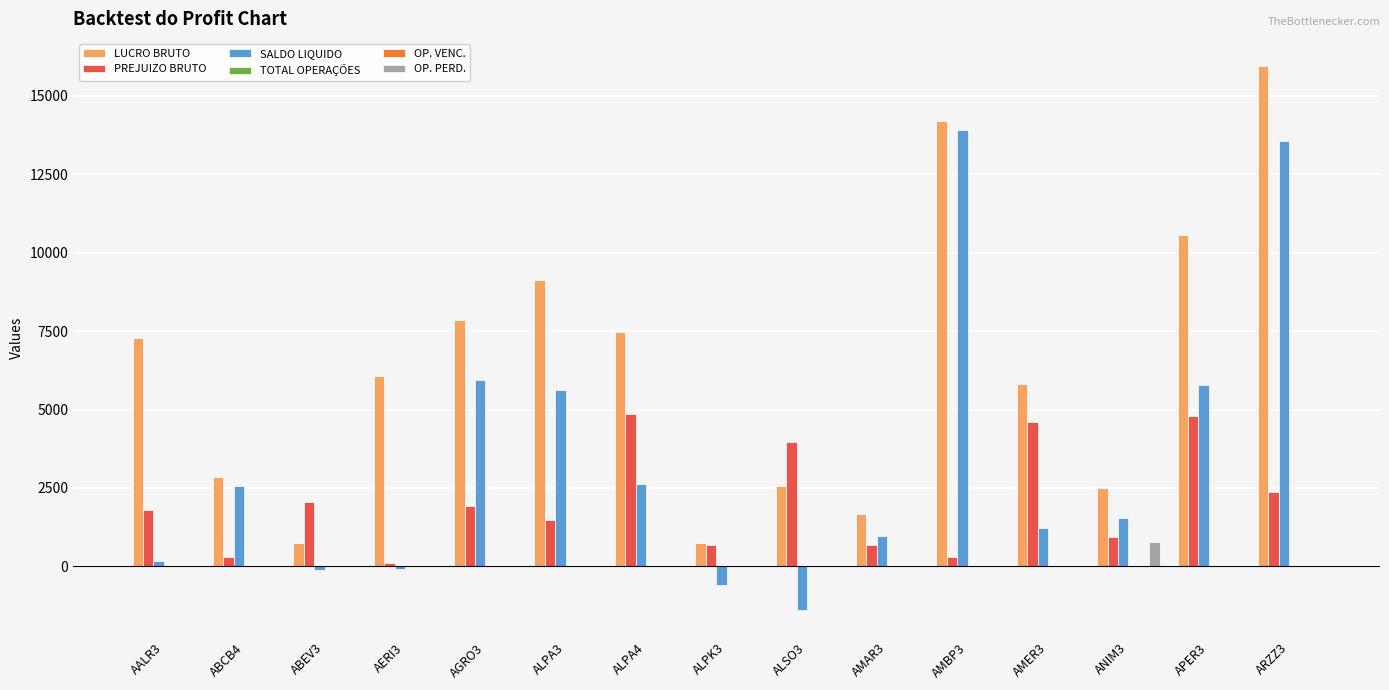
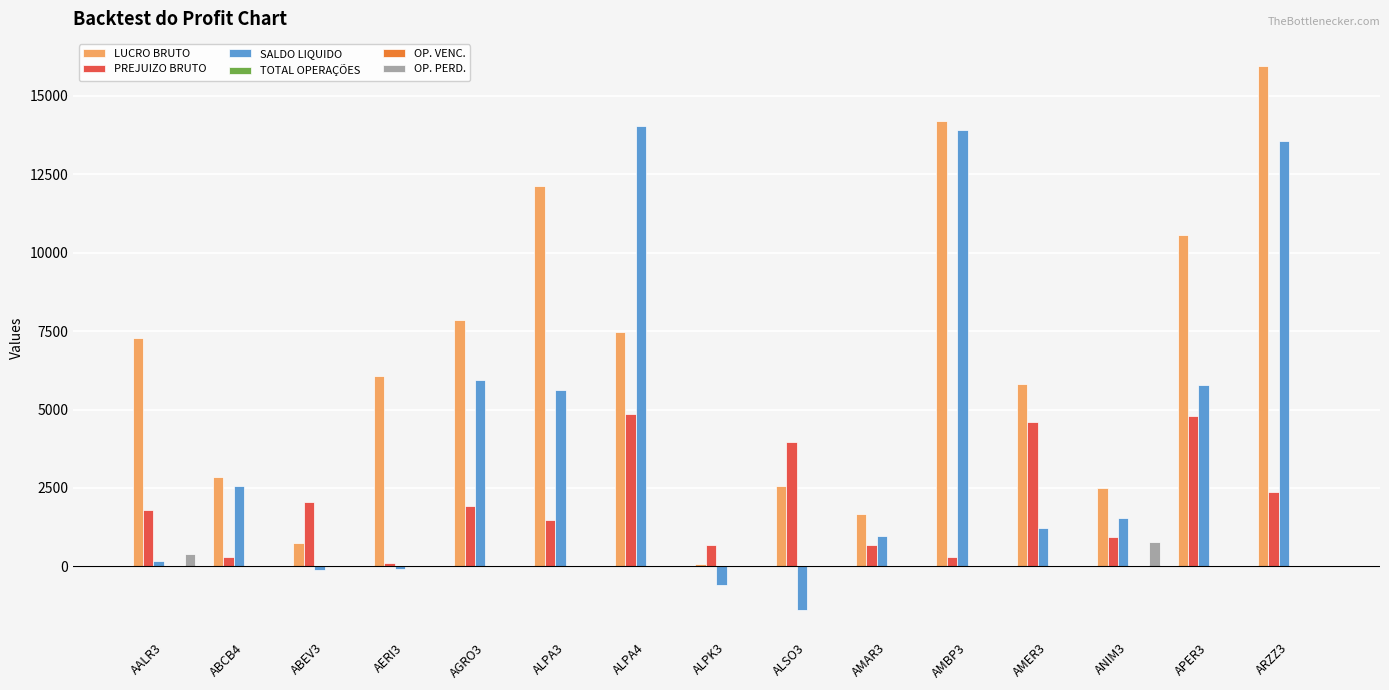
OP. PERD., AALR3: 0 -> 400
LUCRO BRUTO, ALPA3: 9100 -> 12100
SALDO LIQUIDO, ALPA4: 2600 -> 14000
LUCRO BRUTO, ALPK3: 700 -> 100
